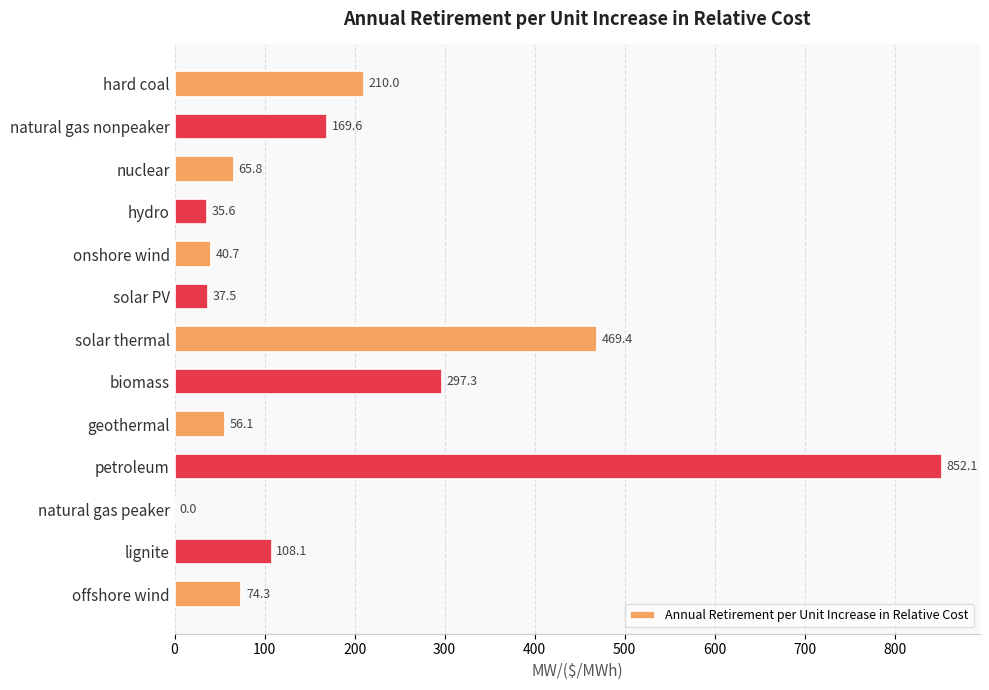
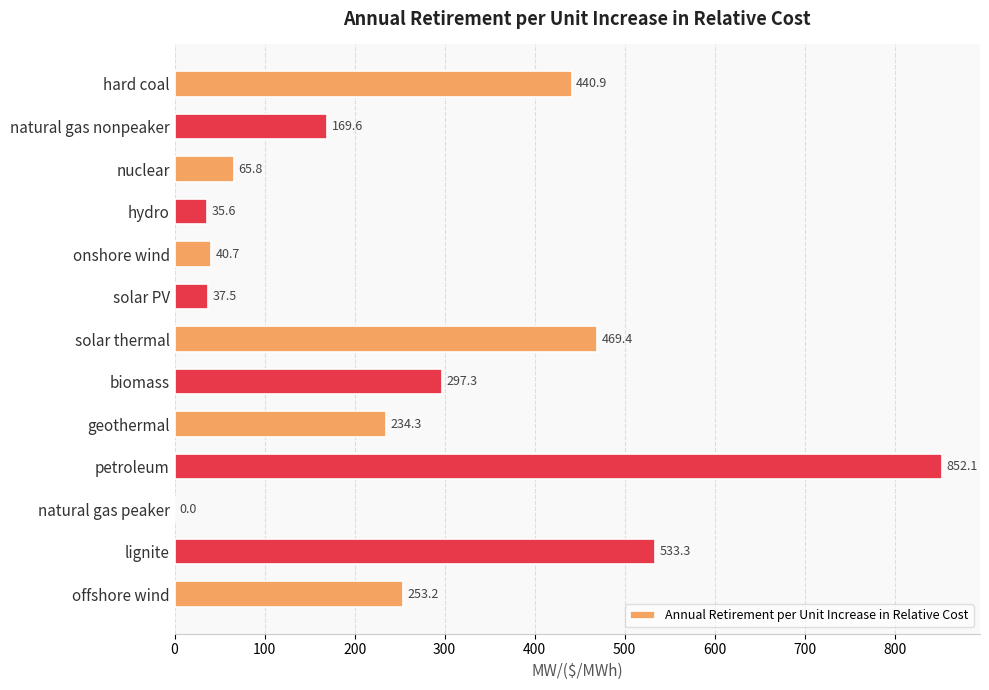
hard coal: 210.0 -> 440.9
geothermal: 56.1 -> 234.3
lignite: 108.1 -> 533.3
offshore wind: 74.3 -> 253.2
